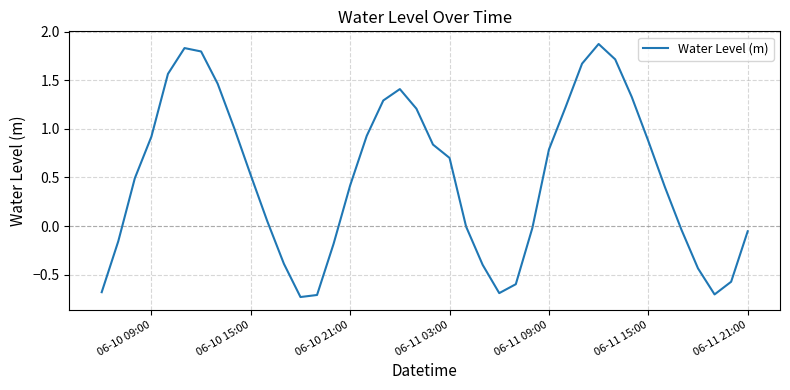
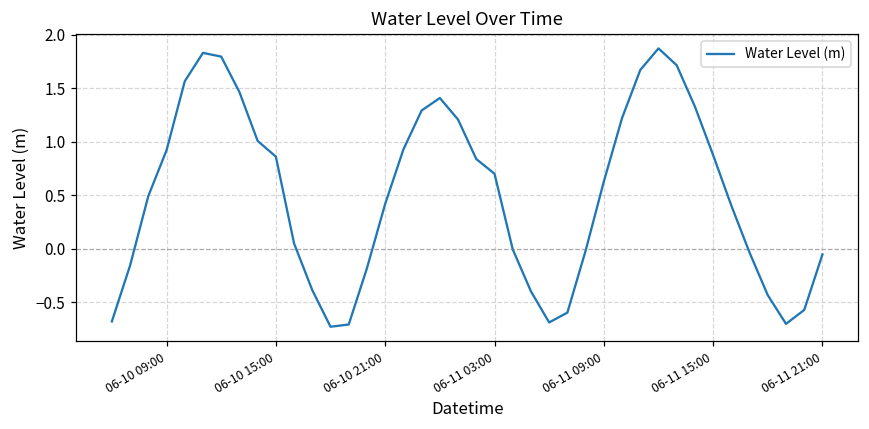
06-10 15:00: 0.5 -> 0.9
06-11 09:00: 0.8 -> 0.6
